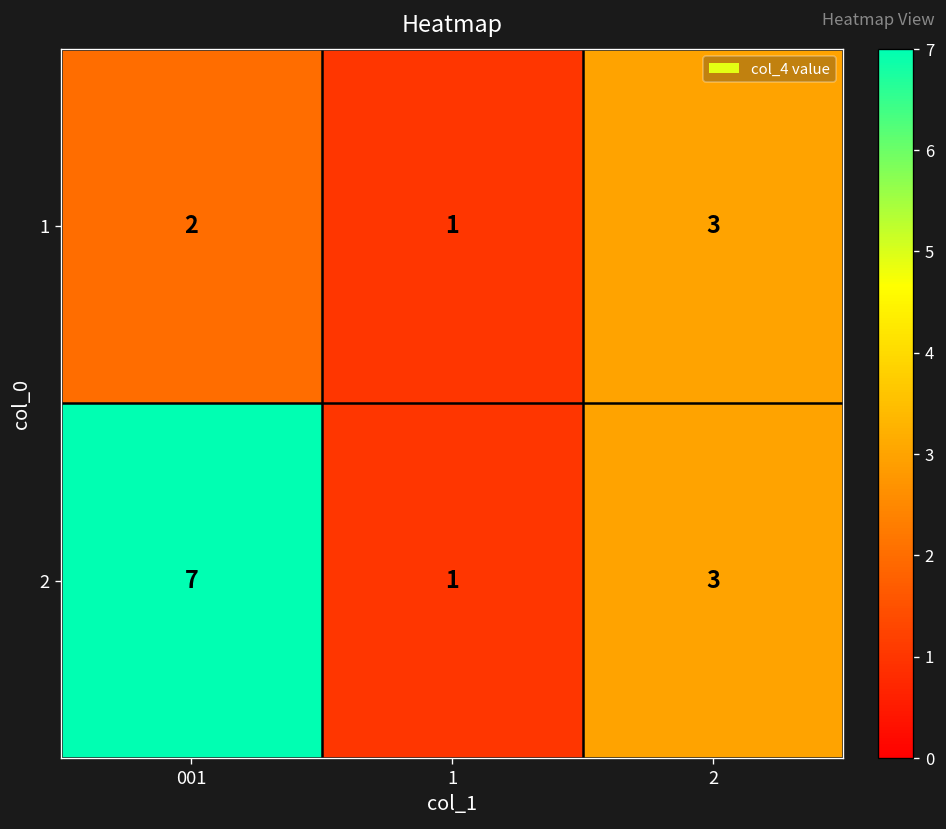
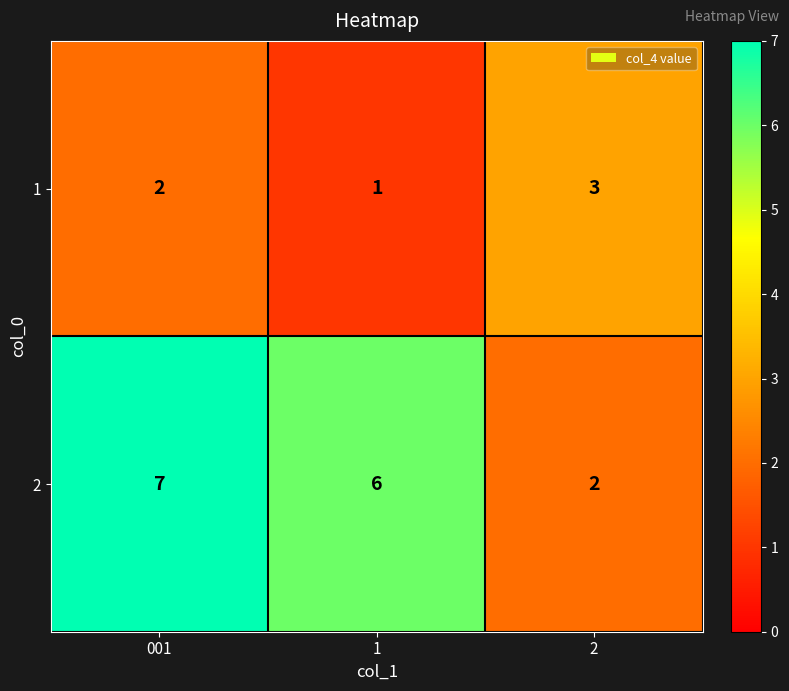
2, 1: 1 -> 6
2, 2: 3 -> 2
